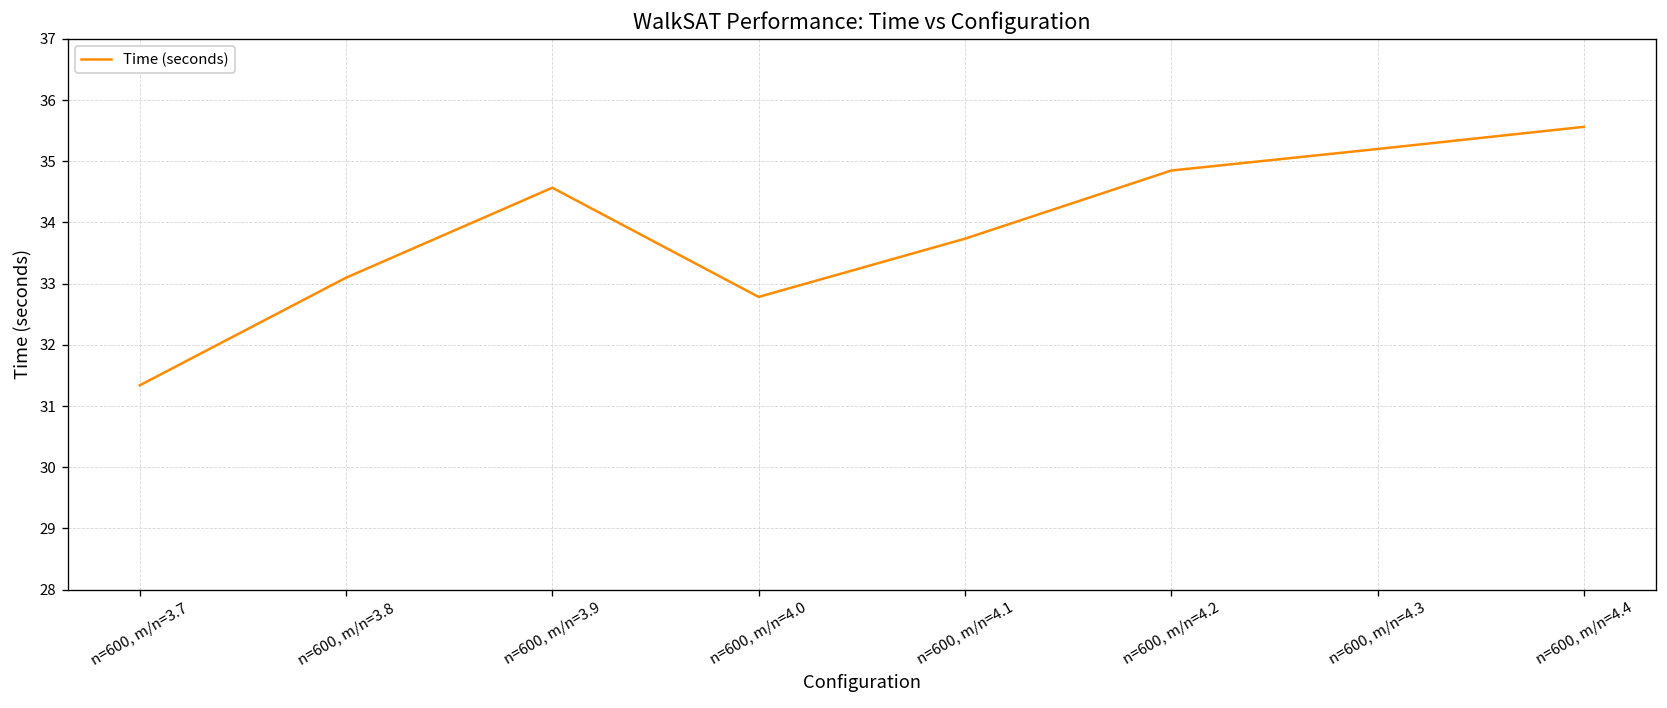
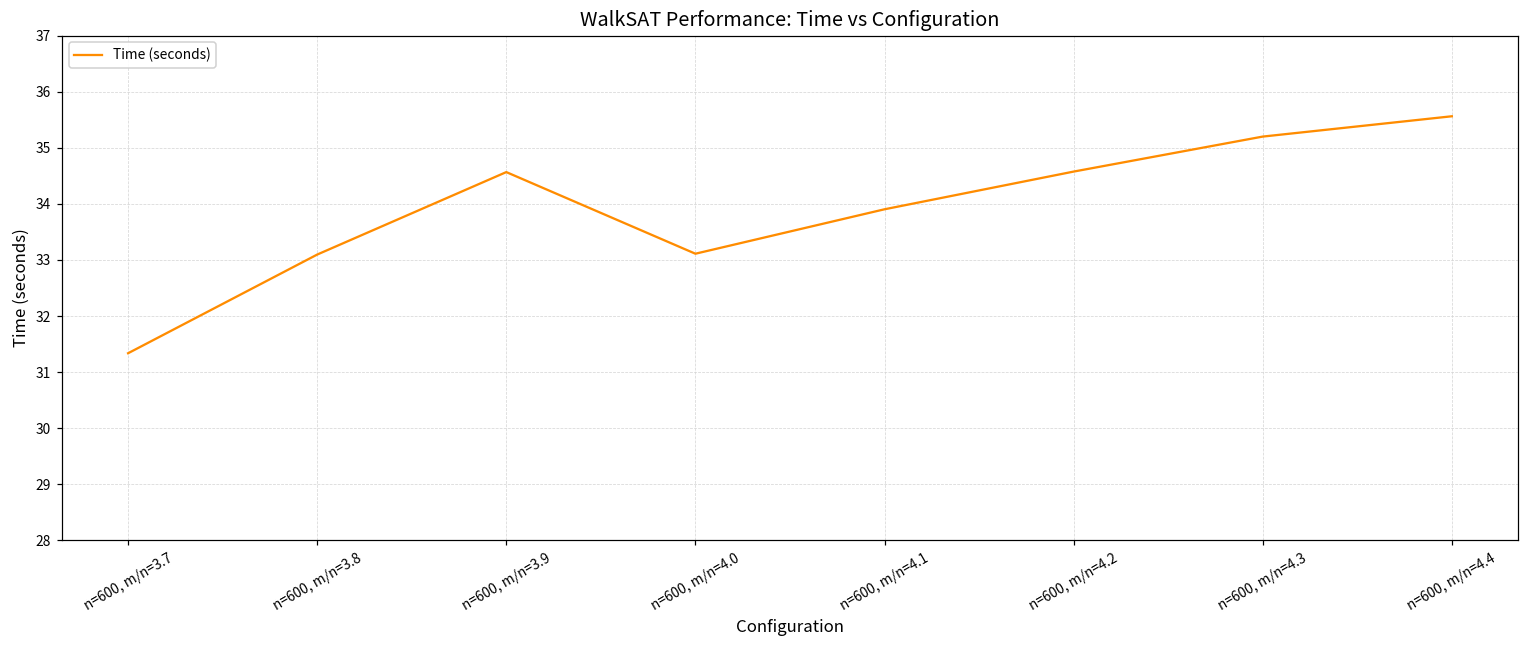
n=600, m/n=4.0: 32.8 -> 33.1
n=600, m/n=4.1: 33.7 -> 33.9
n=600, m/n=4.2: 34.8 -> 34.6
